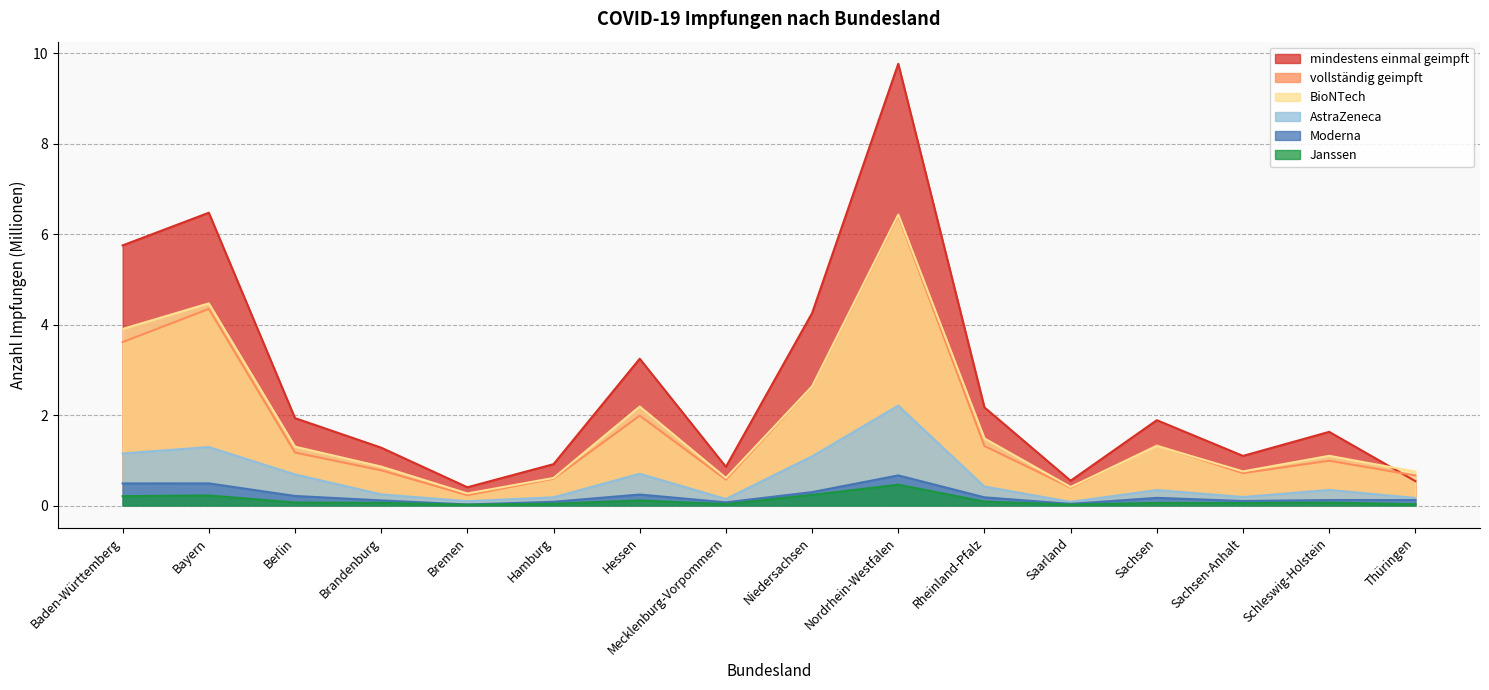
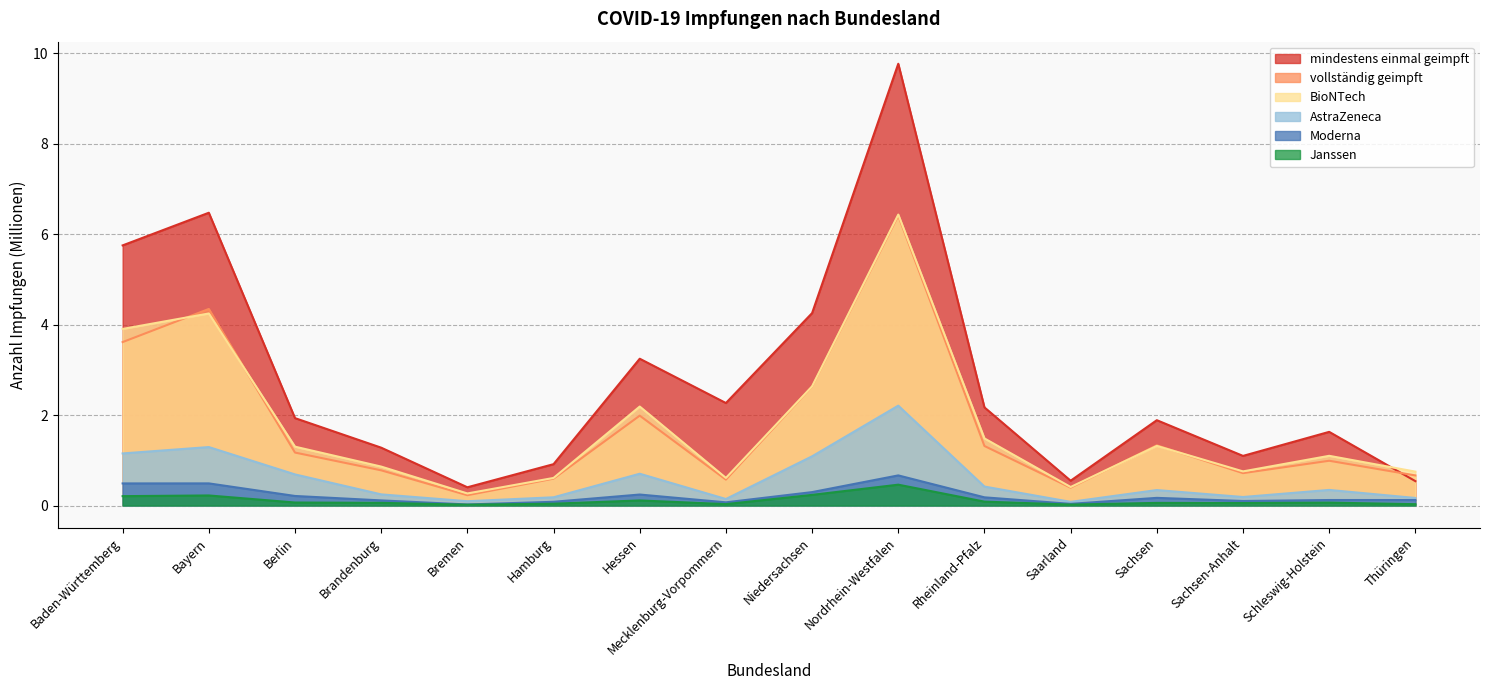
BioNTech, Bayern: 4.5 -> 4.2
mindestens einmal geimpft, Mecklenburg-Vorpommern: 0.9 -> 2.3
